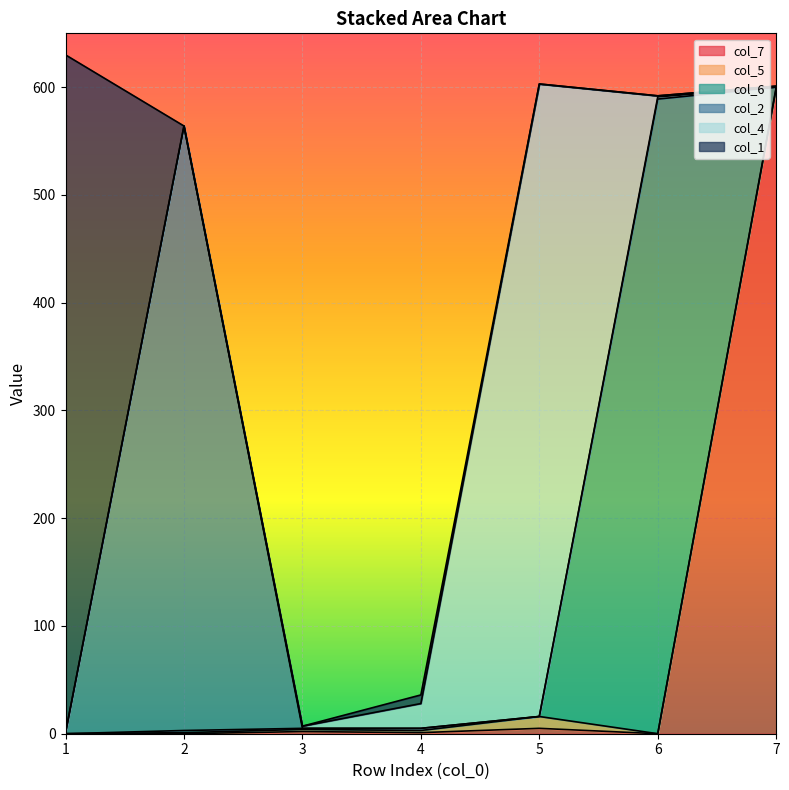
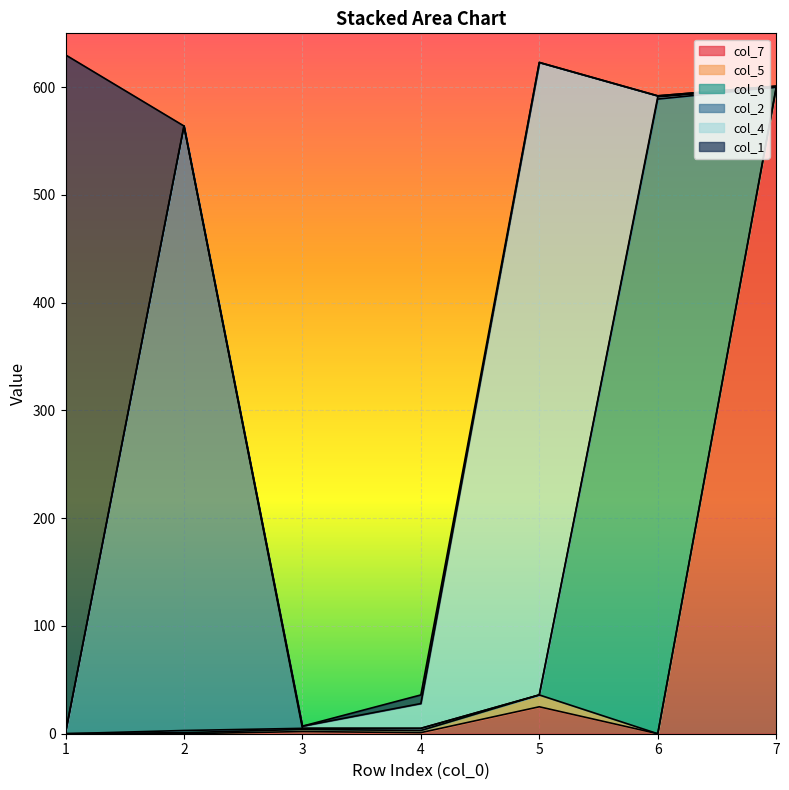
col_7, 5: 5 -> 25
